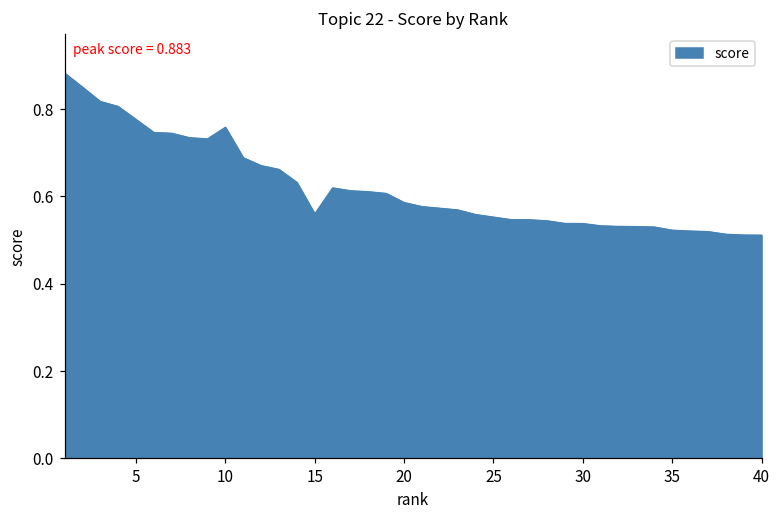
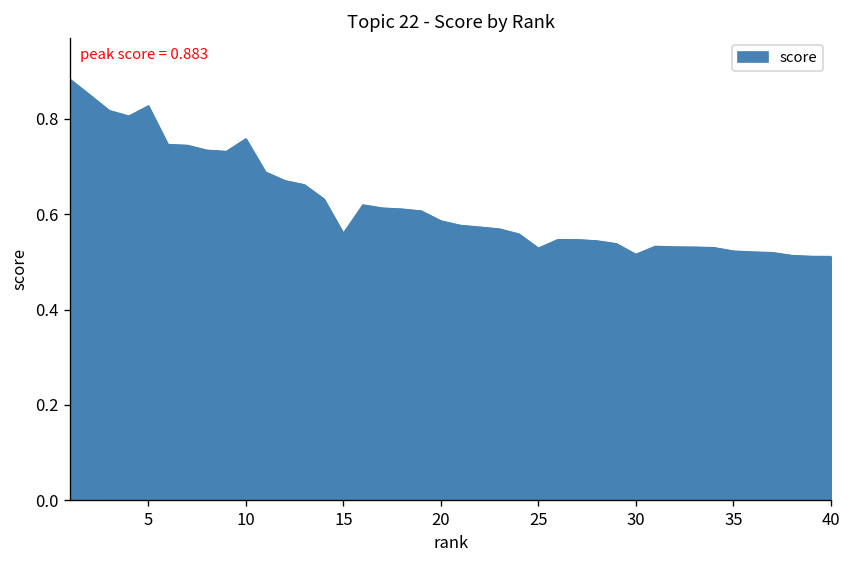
5: 0.78 -> 0.83
25: 0.55 -> 0.53
30: 0.54 -> 0.52
